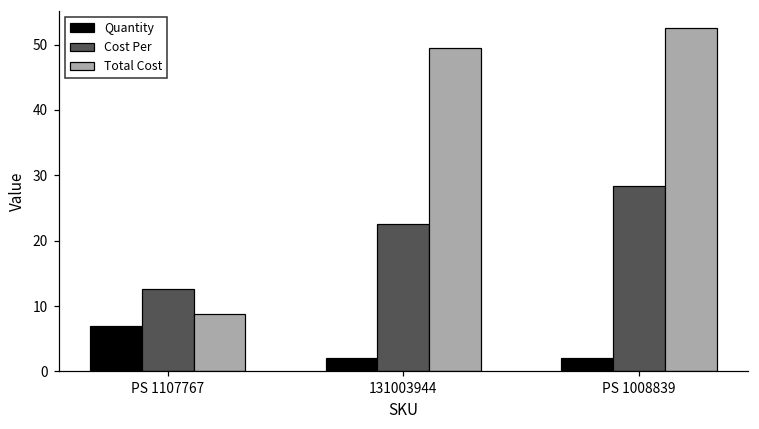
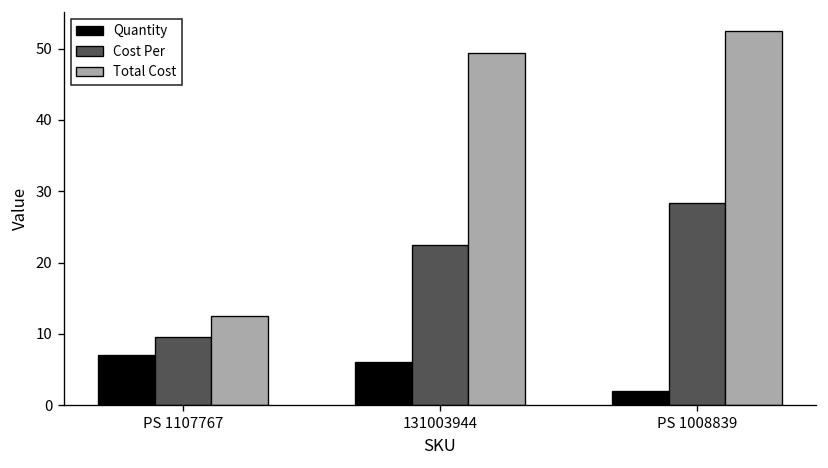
Cost Per, PS 1107767: 13 -> 10
Total Cost, PS 1107767: 9 -> 13
Quantity, 131003944: 2 -> 6
